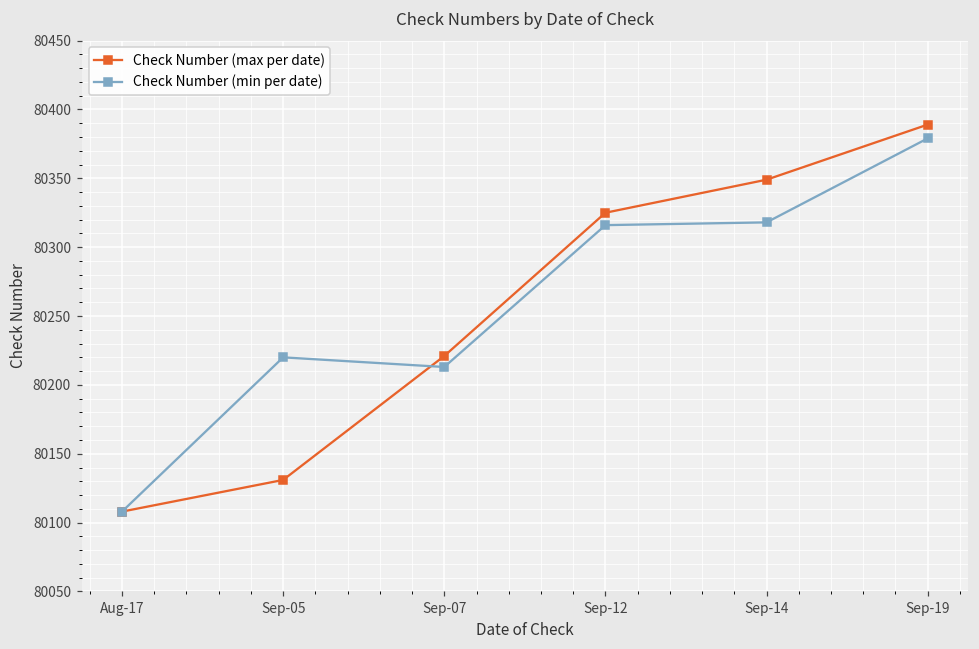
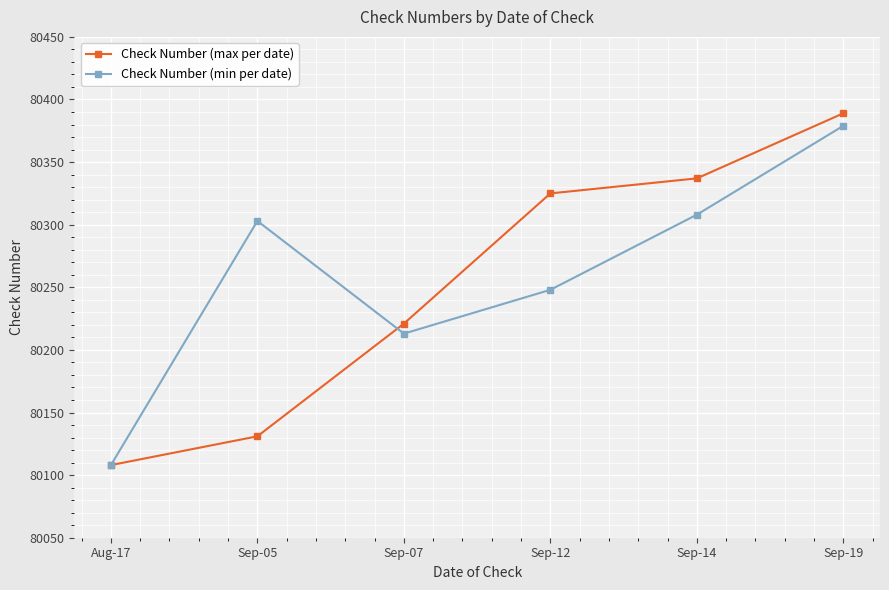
Check Number (min per date), Sep-05: 80220 -> 80303
Check Number (min per date), Sep-12: 80316 -> 80248
Check Number (max per date), Sep-14: 80349 -> 80337
Check Number (min per date), Sep-14: 80318 -> 80308
